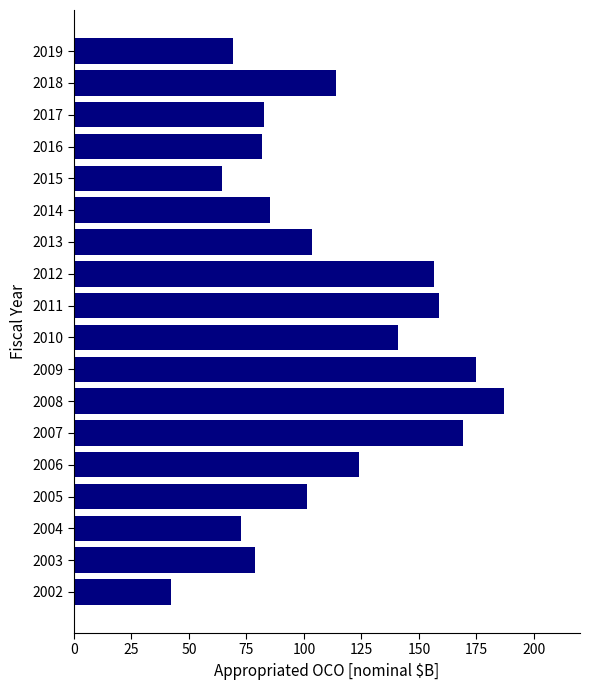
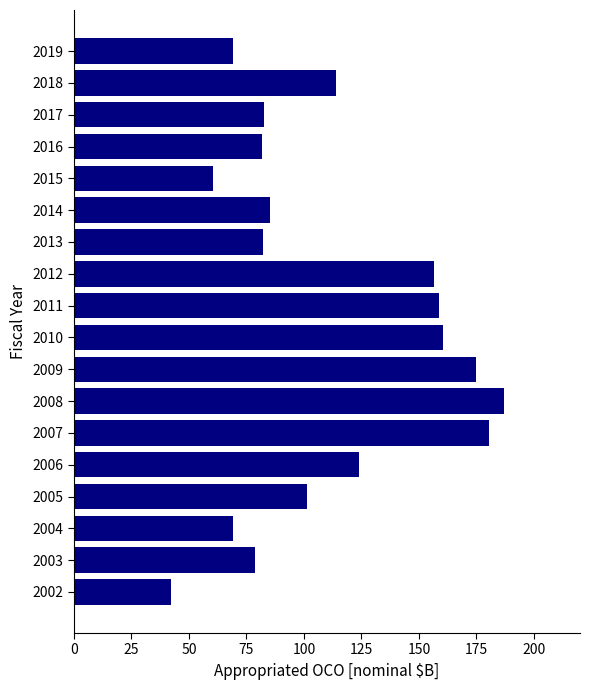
2015: 64 -> 60
2013: 104 -> 82
2010: 141 -> 160
2007: 169 -> 181
2004: 73 -> 69
